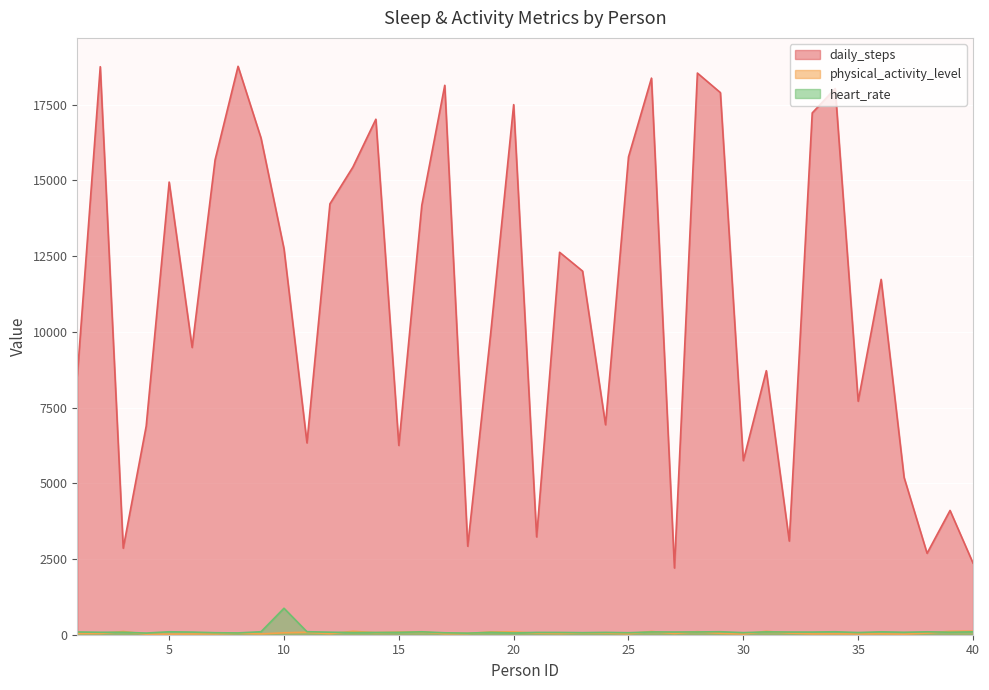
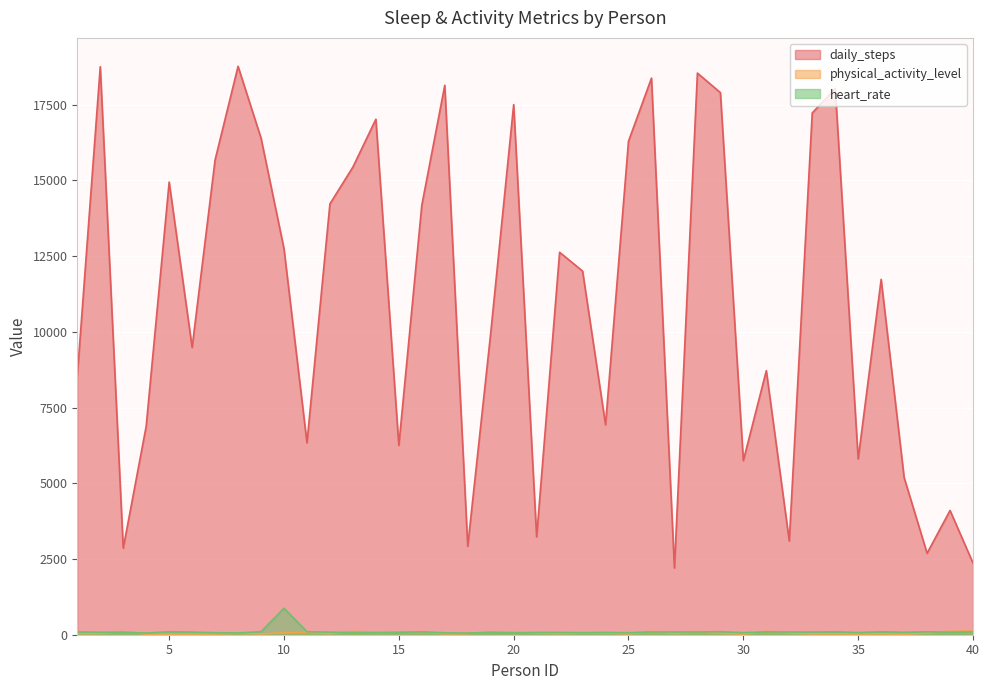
daily_steps, 25: 15800 -> 16300
daily_steps, 35: 7700 -> 5800
